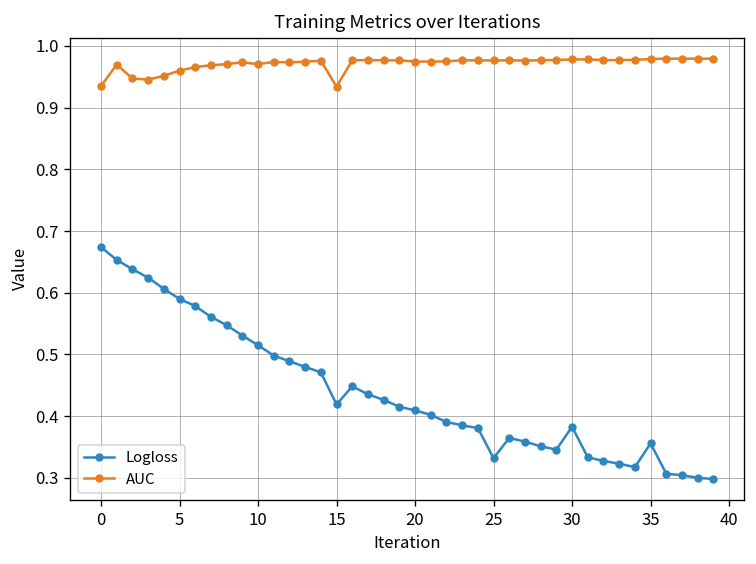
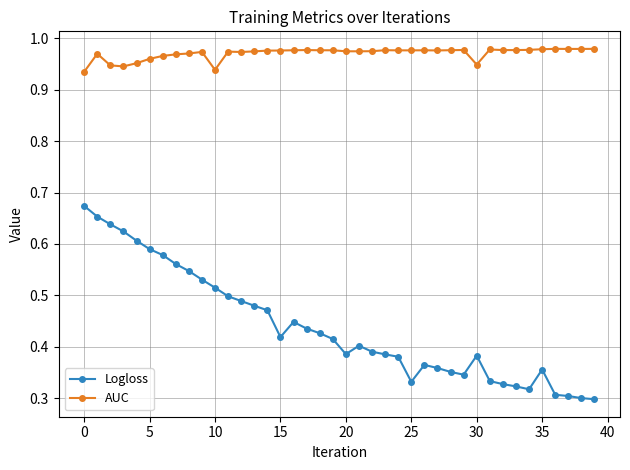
AUC, 10: 0.97 -> 0.94
AUC, 15: 0.93 -> 0.98
Logloss, 20: 0.41 -> 0.39
AUC, 30: 0.98 -> 0.95
